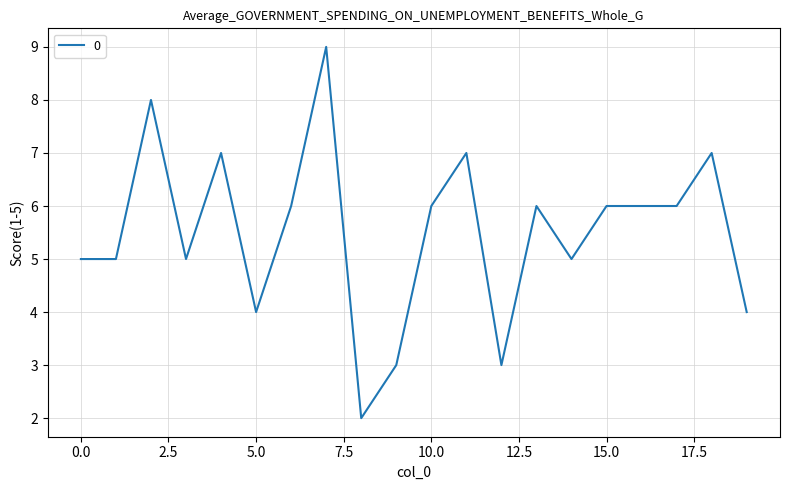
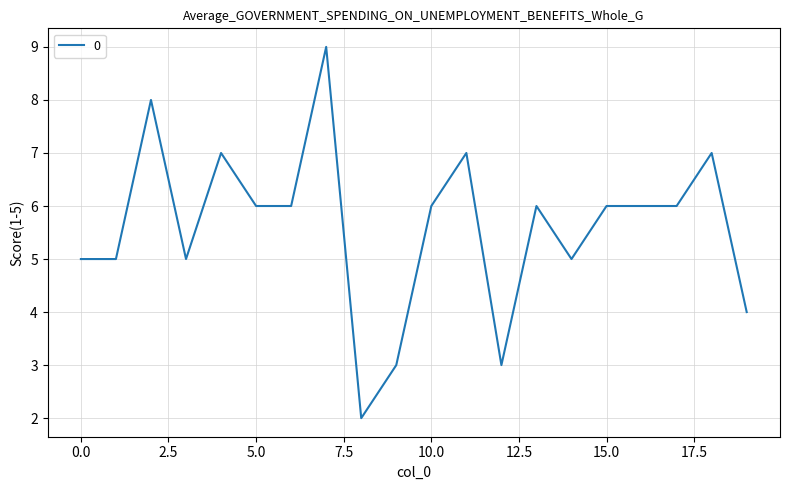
5.0: 4 -> 6
